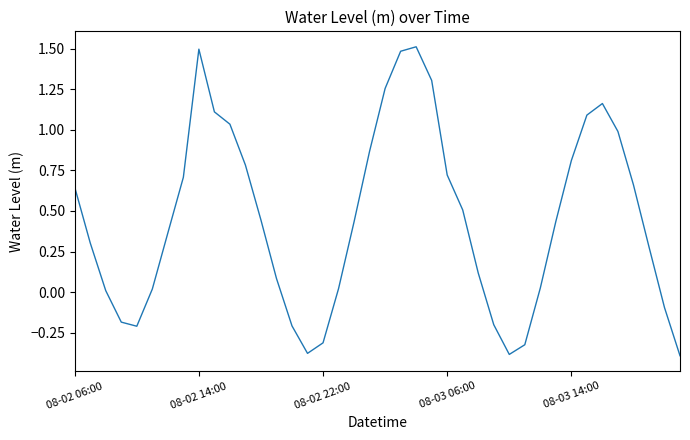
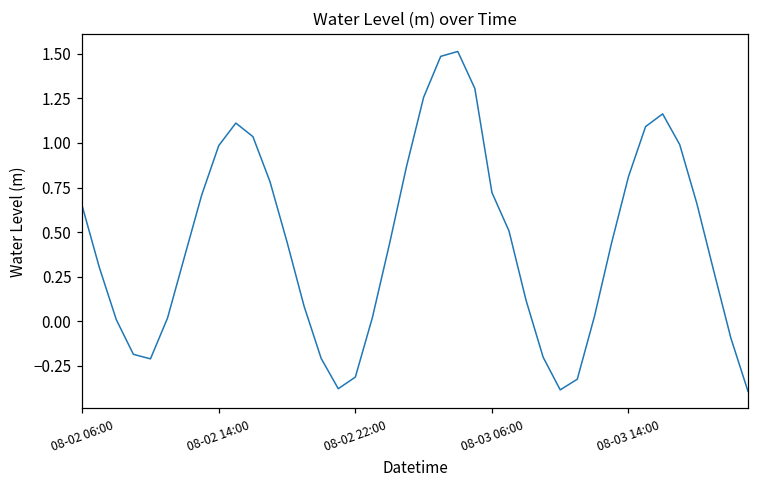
08-02 14:00: 1.50 -> 0.99
